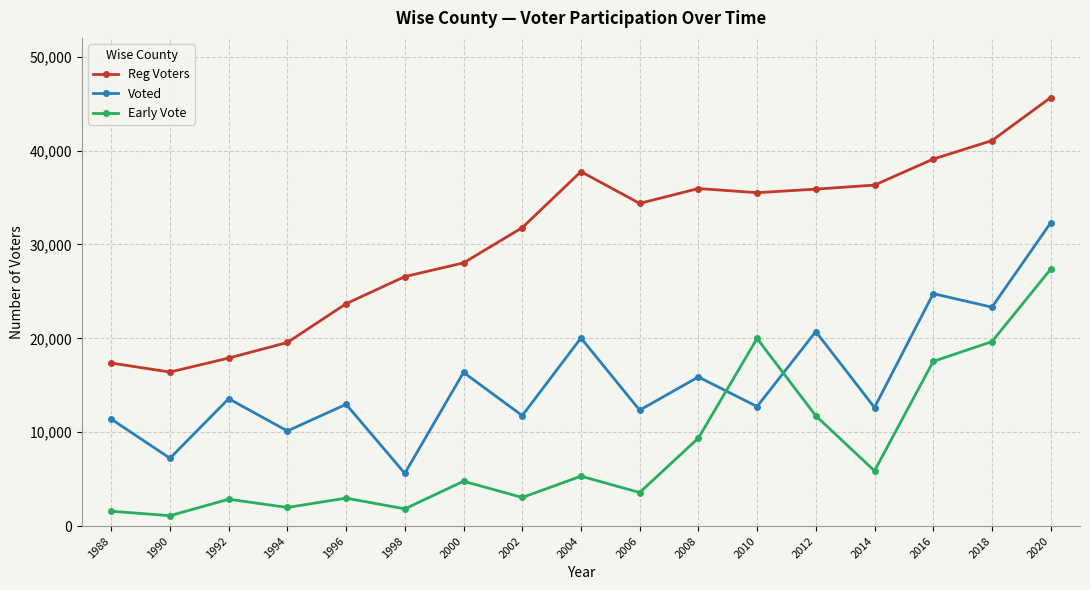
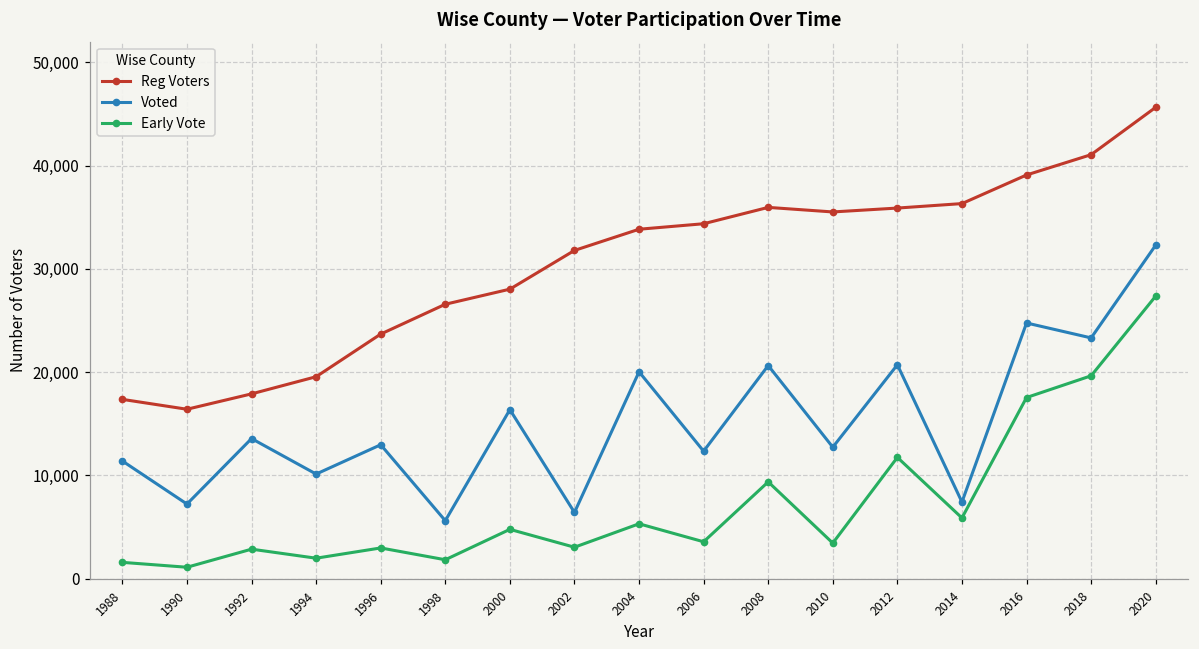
Voted, 2002: 12,000 -> 6,000
Reg Voters, 2004: 38,000 -> 34,000
Voted, 2008: 16,000 -> 21,000
Early Vote, 2010: 20,000 -> 3,000
Voted, 2014: 13,000 -> 7,000
